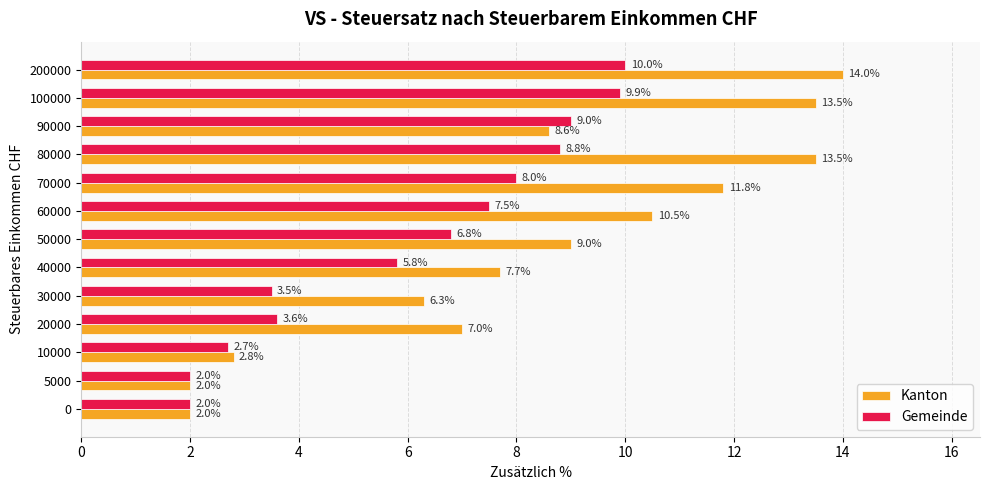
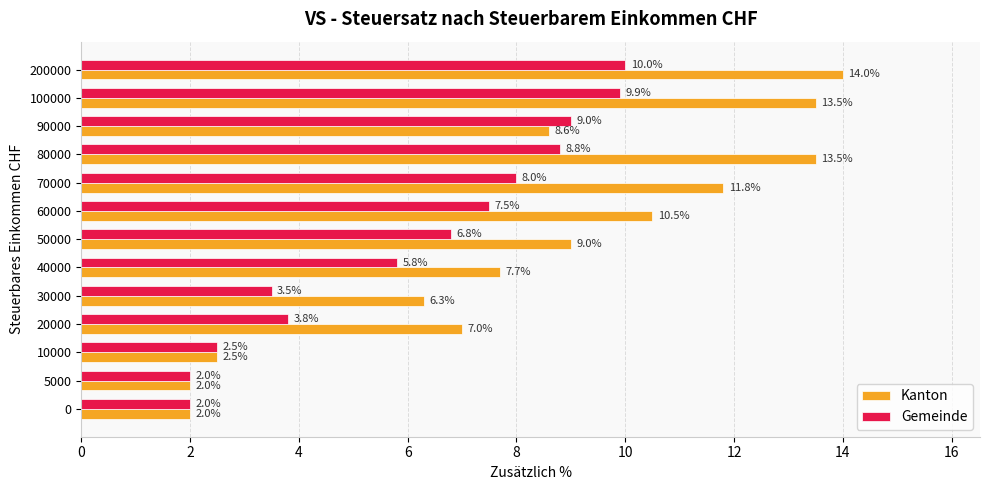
Gemeinde, 20000: 3.6% -> 3.8%
Gemeinde, 10000: 2.7% -> 2.5%
Kanton, 10000: 2.8% -> 2.5%
